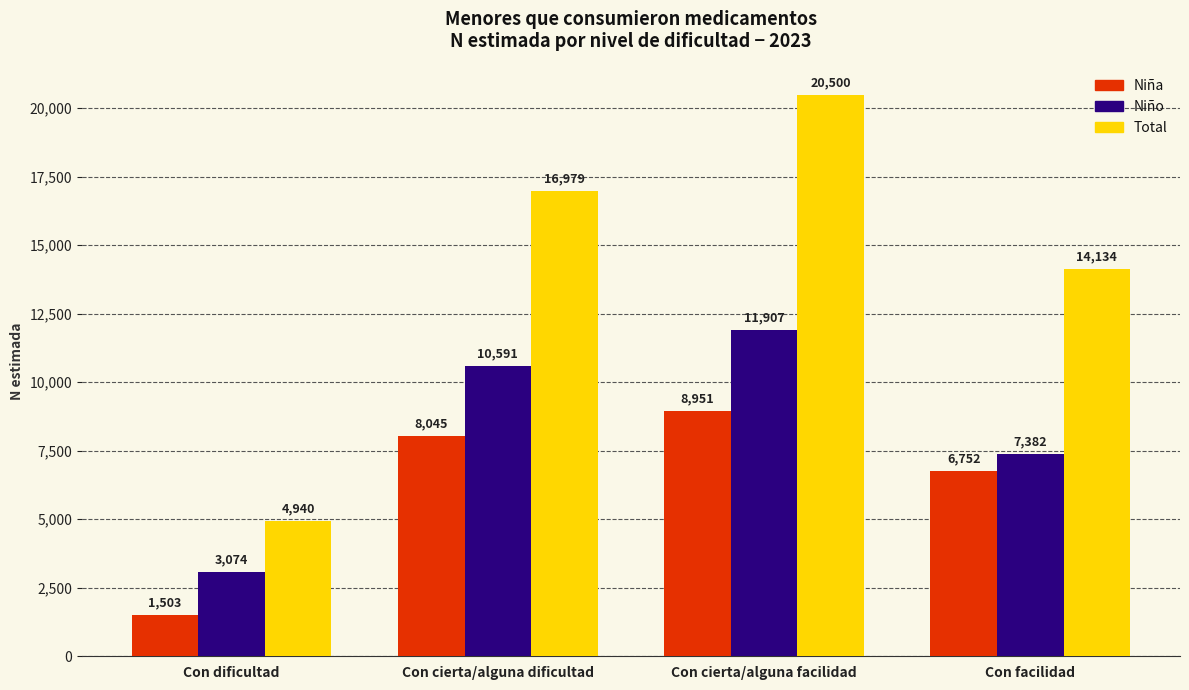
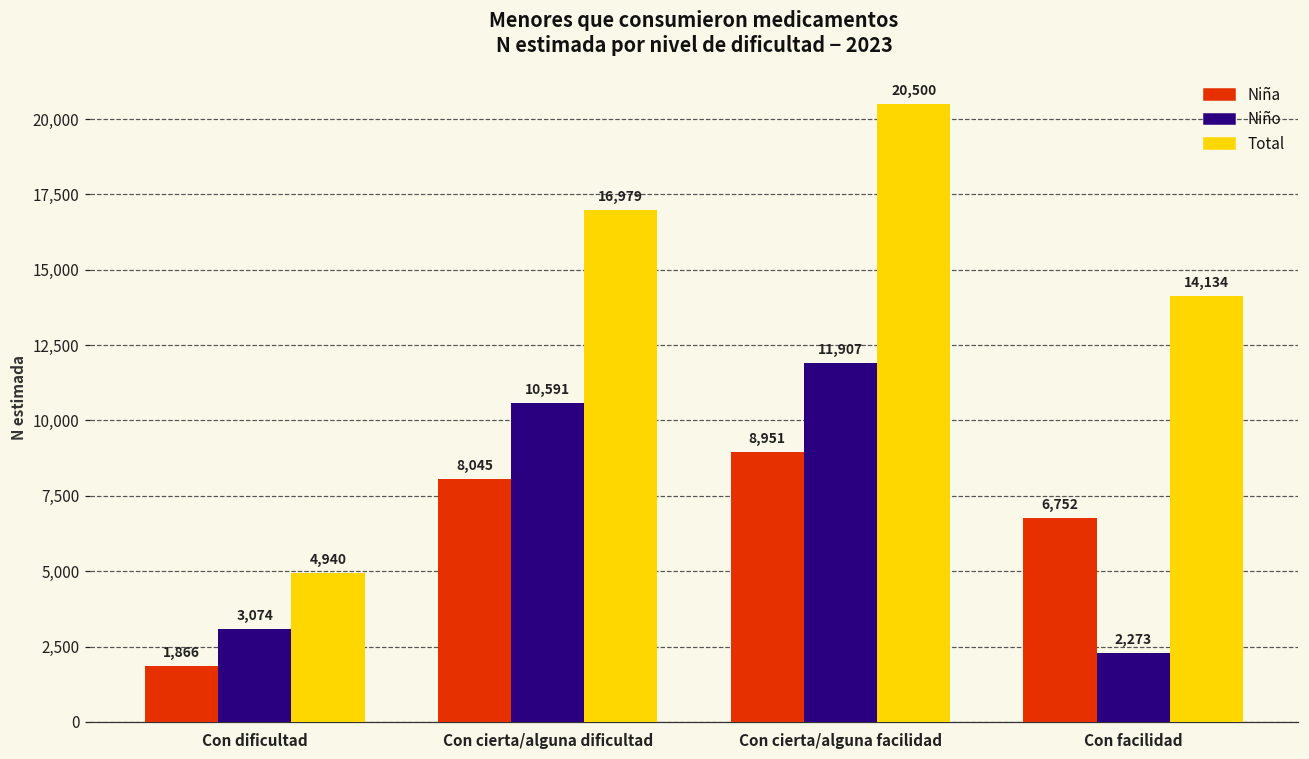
Niña, Con dificultad: 1,503 -> 1,866
Niño, Con facilidad: 7,382 -> 2,273
